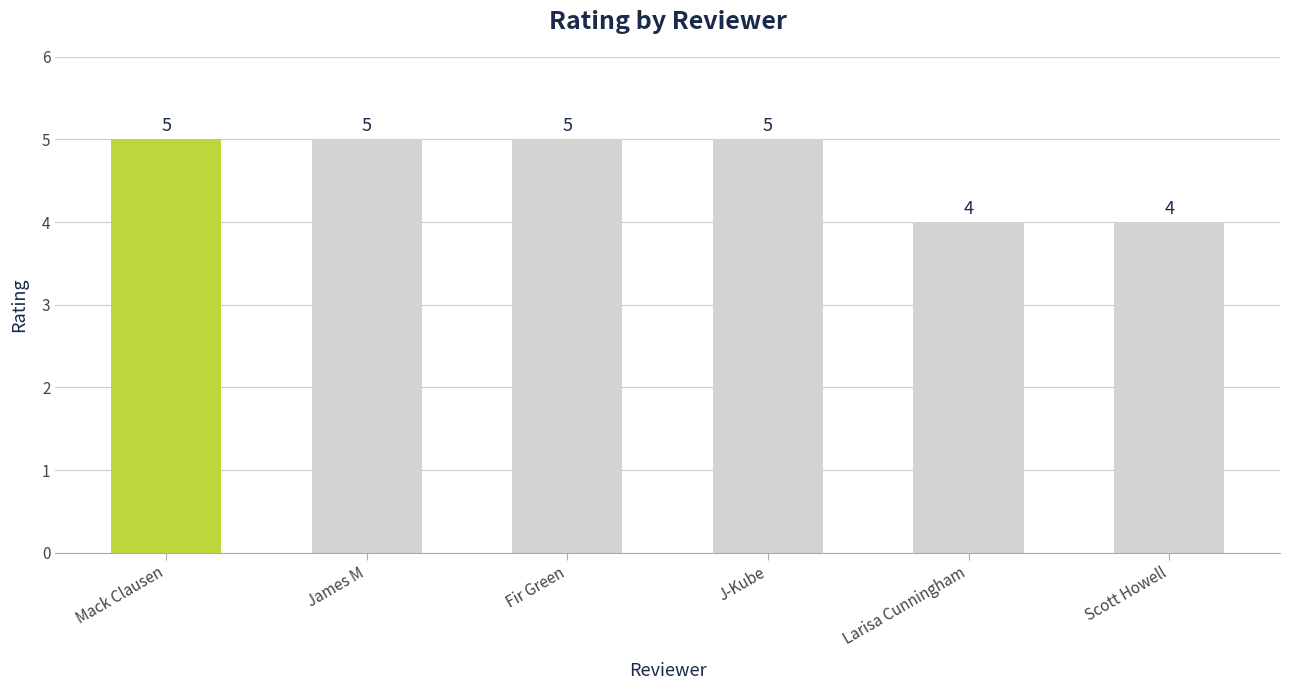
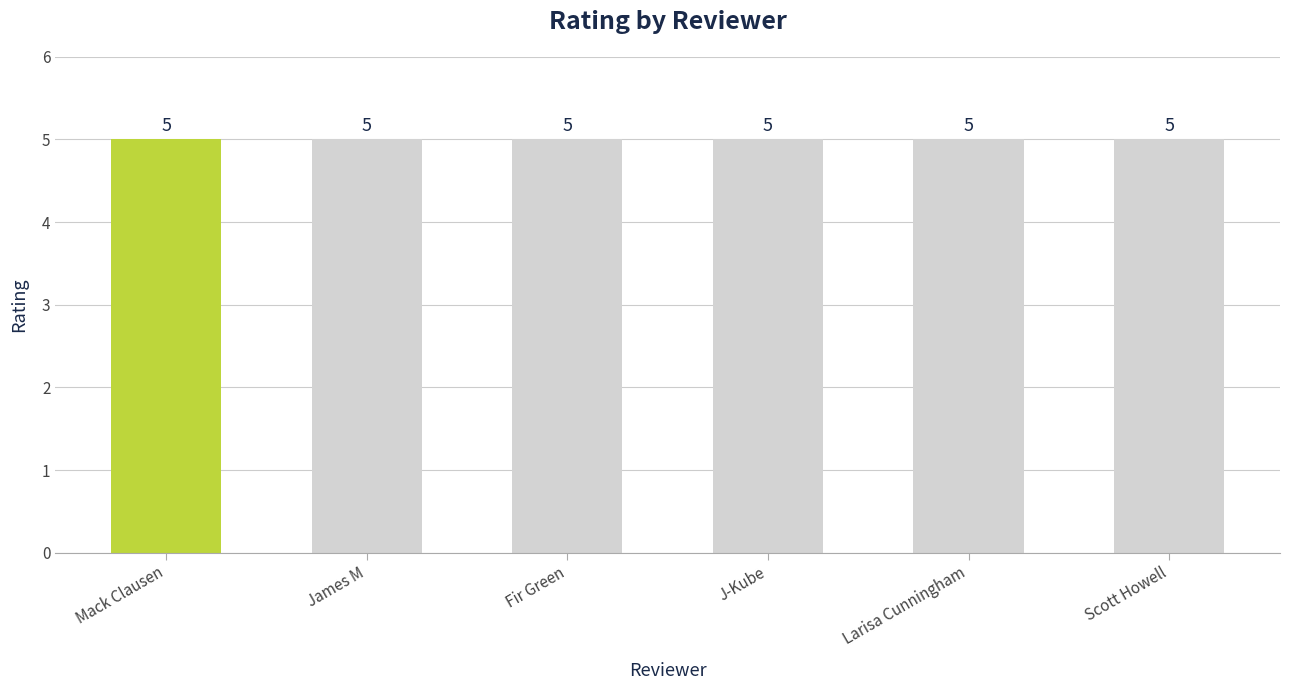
Larisa Cunningham: 4 -> 5
Scott Howell: 4 -> 5
